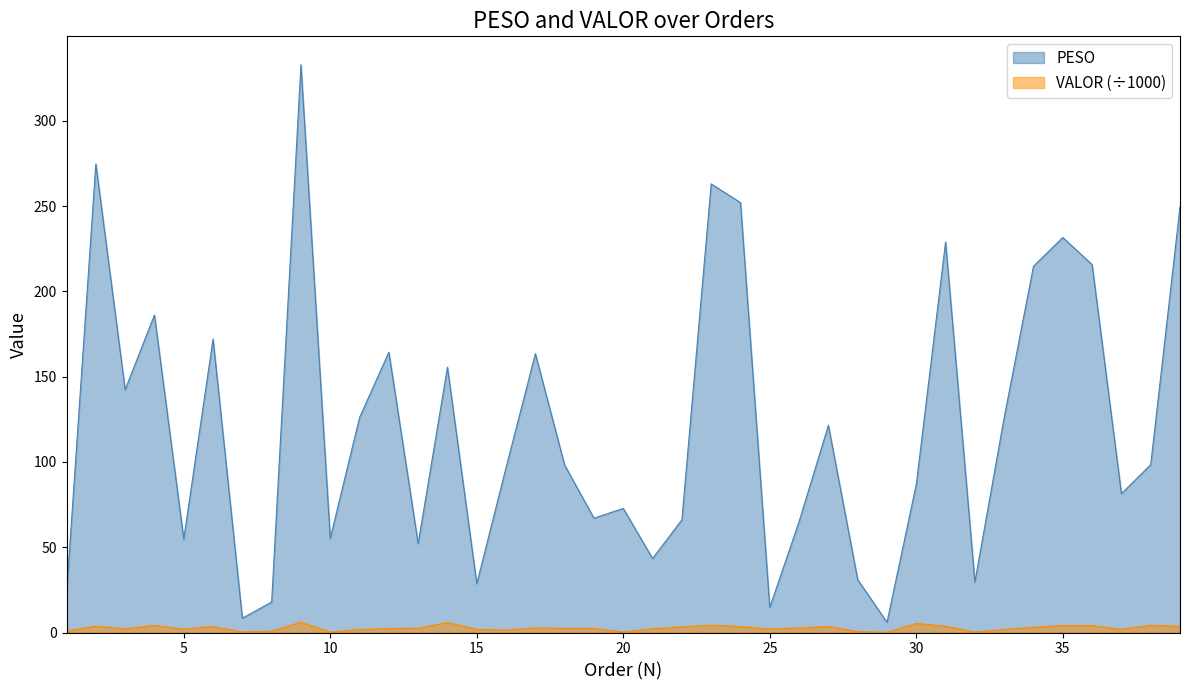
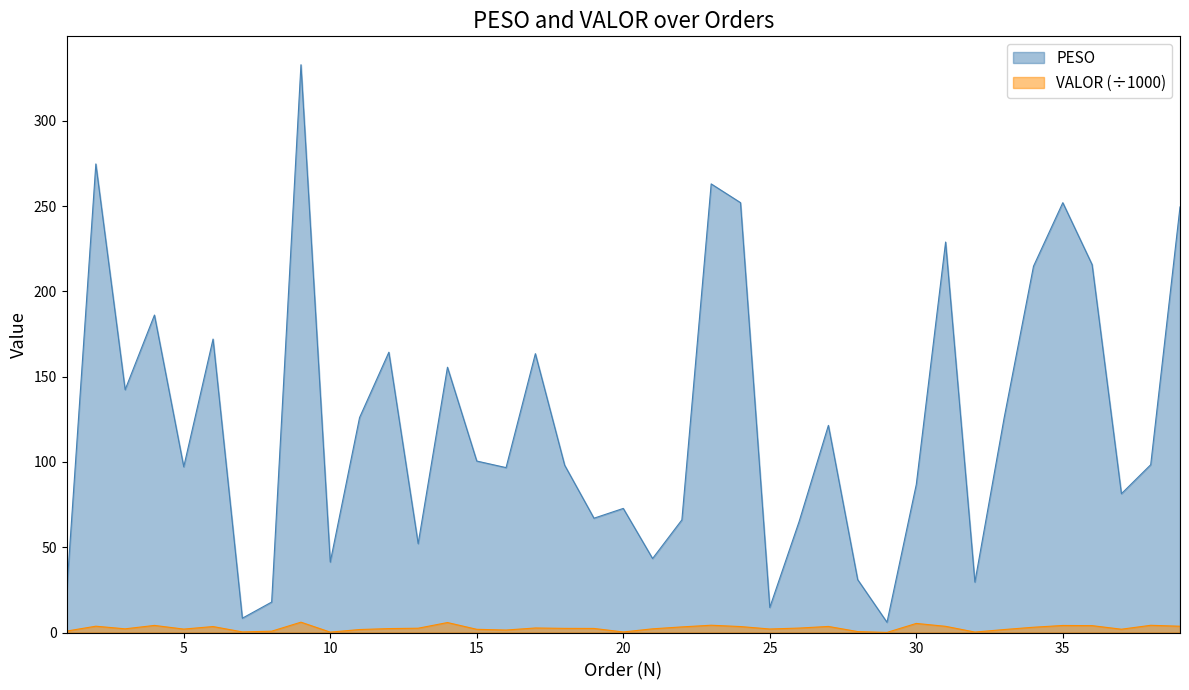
PESO, 5: 55 -> 97
PESO, 10: 55 -> 41
PESO, 15: 29 -> 101
PESO, 35: 232 -> 252
